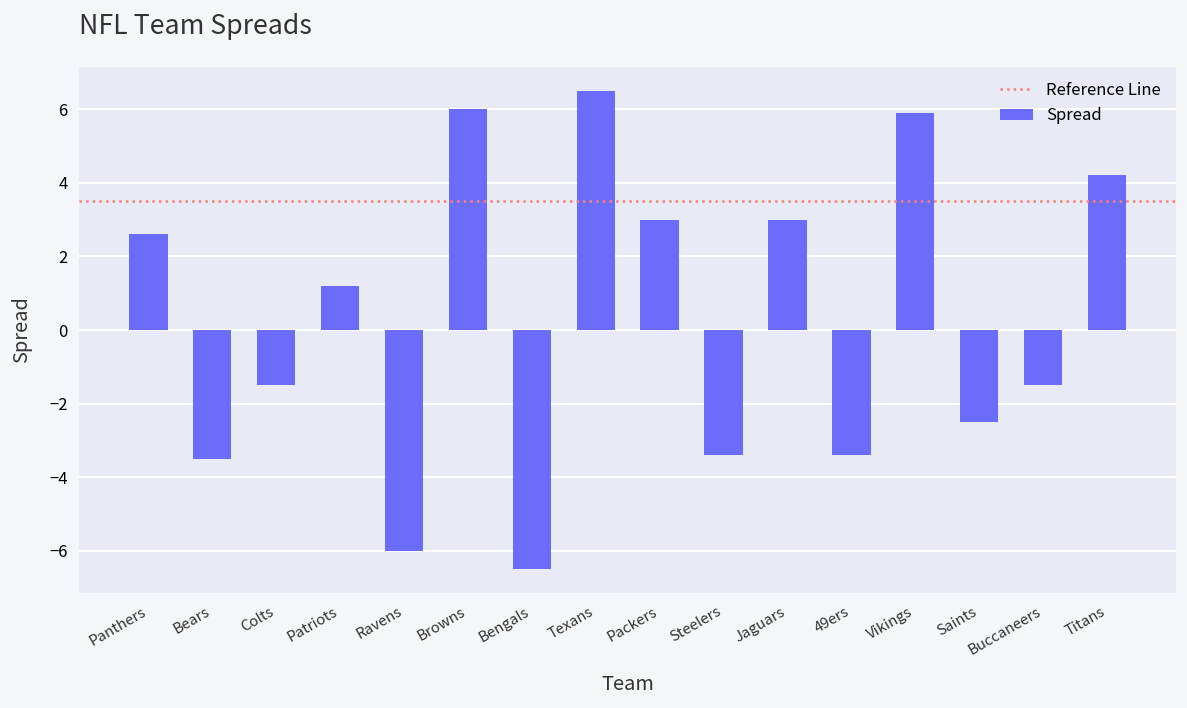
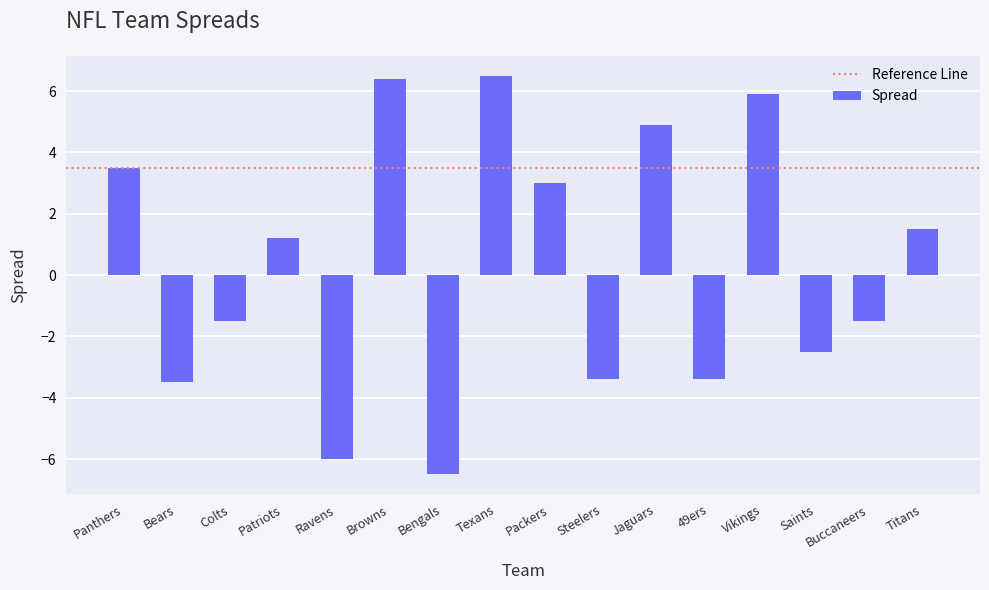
Panthers: 2.6 -> 3.5
Browns: 6.0 -> 6.4
Jaguars: 3.0 -> 4.9
Titans: 4.2 -> 1.5
